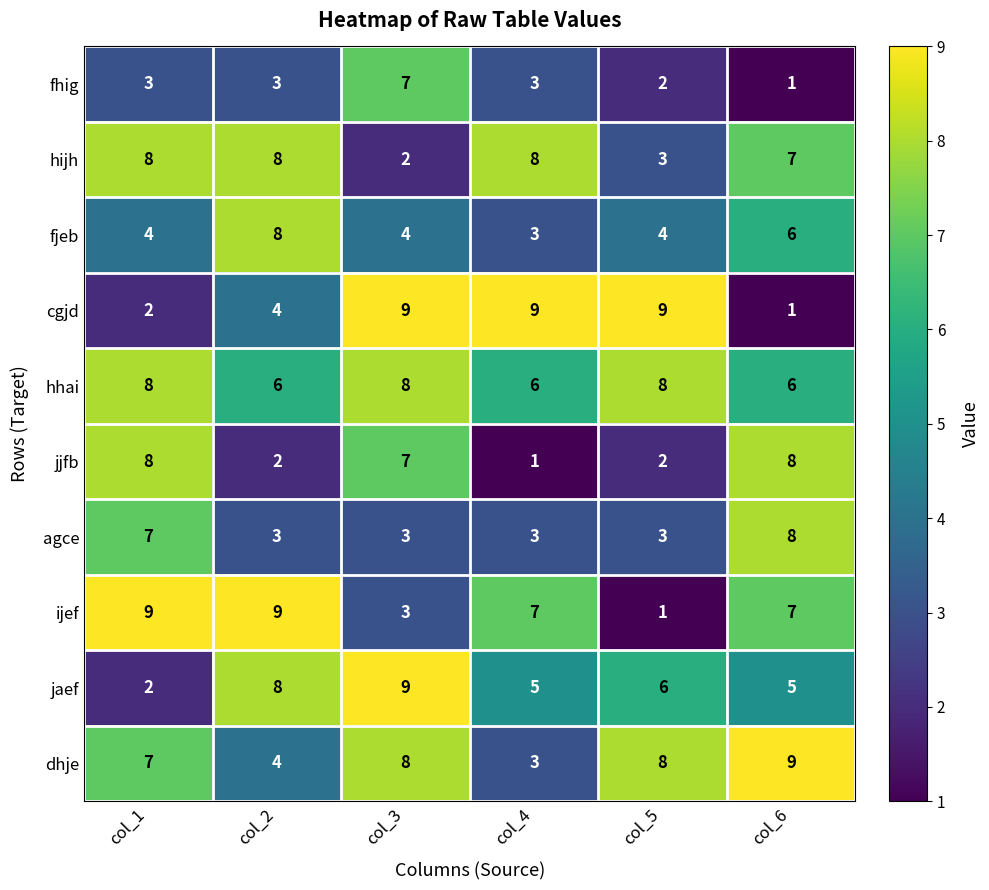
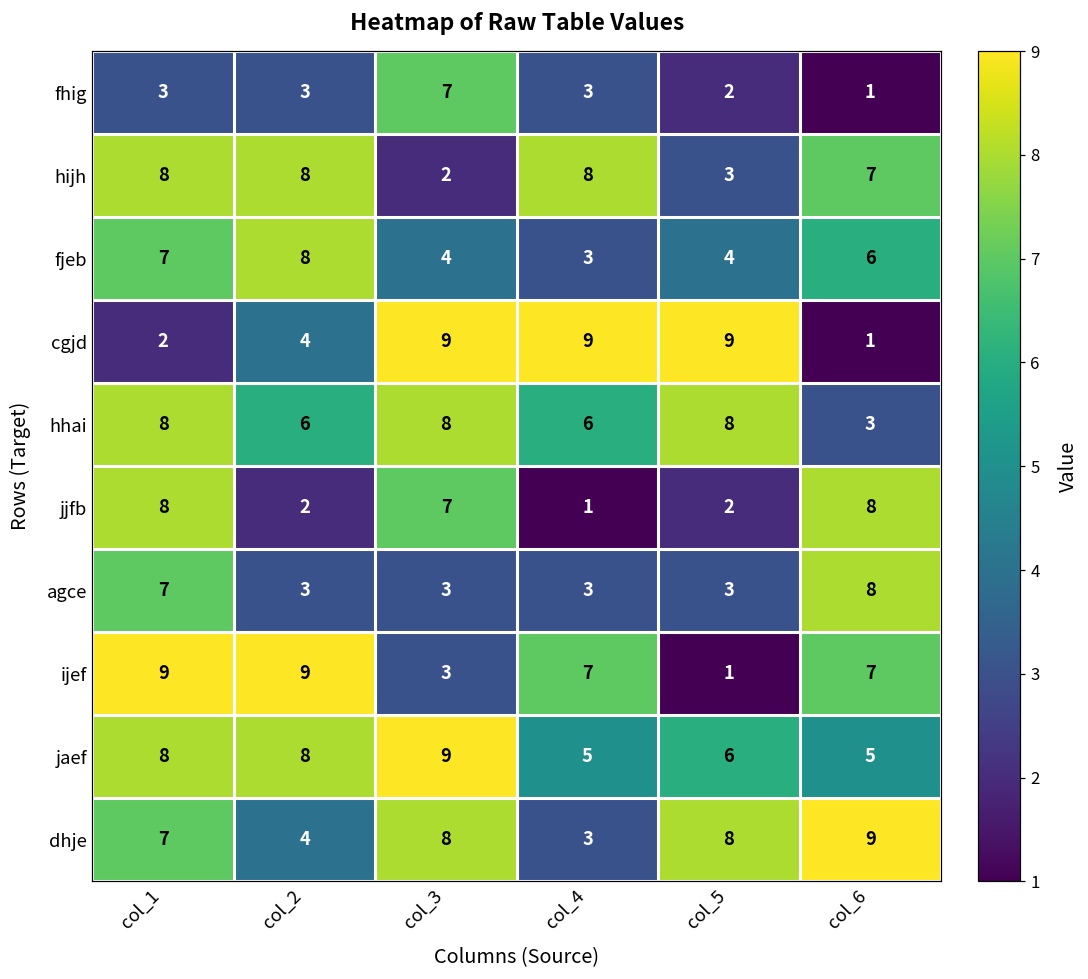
fjeb, col_1: 4 -> 7
hhai, col_6: 6 -> 3
jaef, col_1: 2 -> 8
